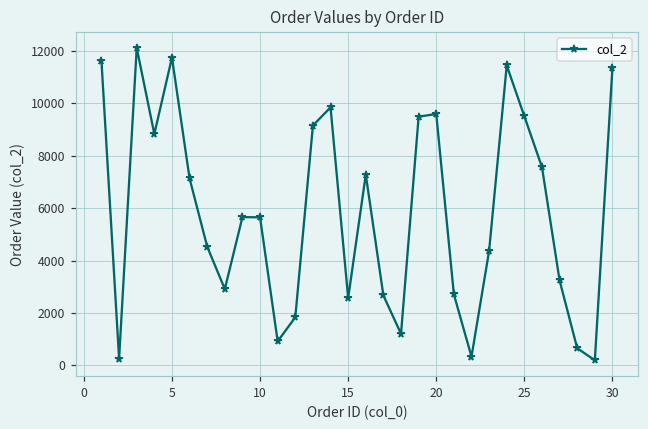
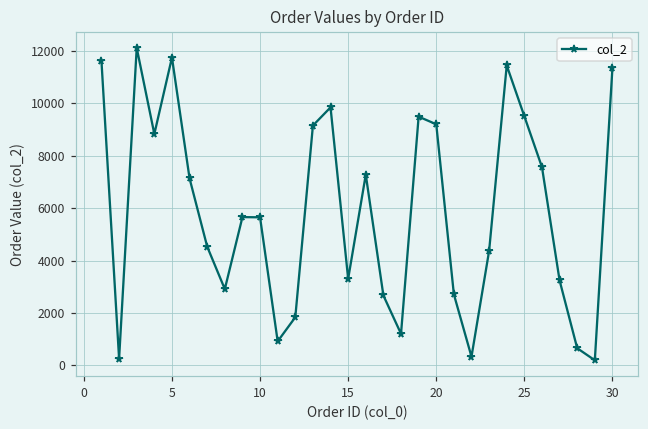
15: 2600 -> 3300
20: 9600 -> 9200
